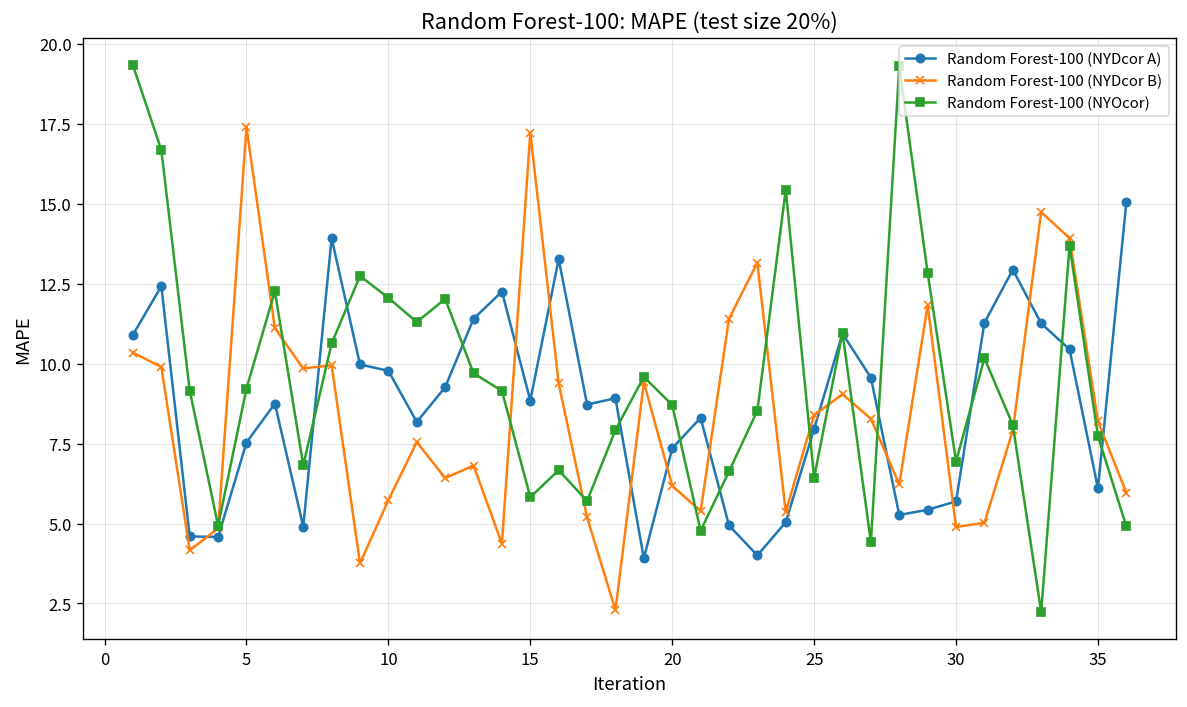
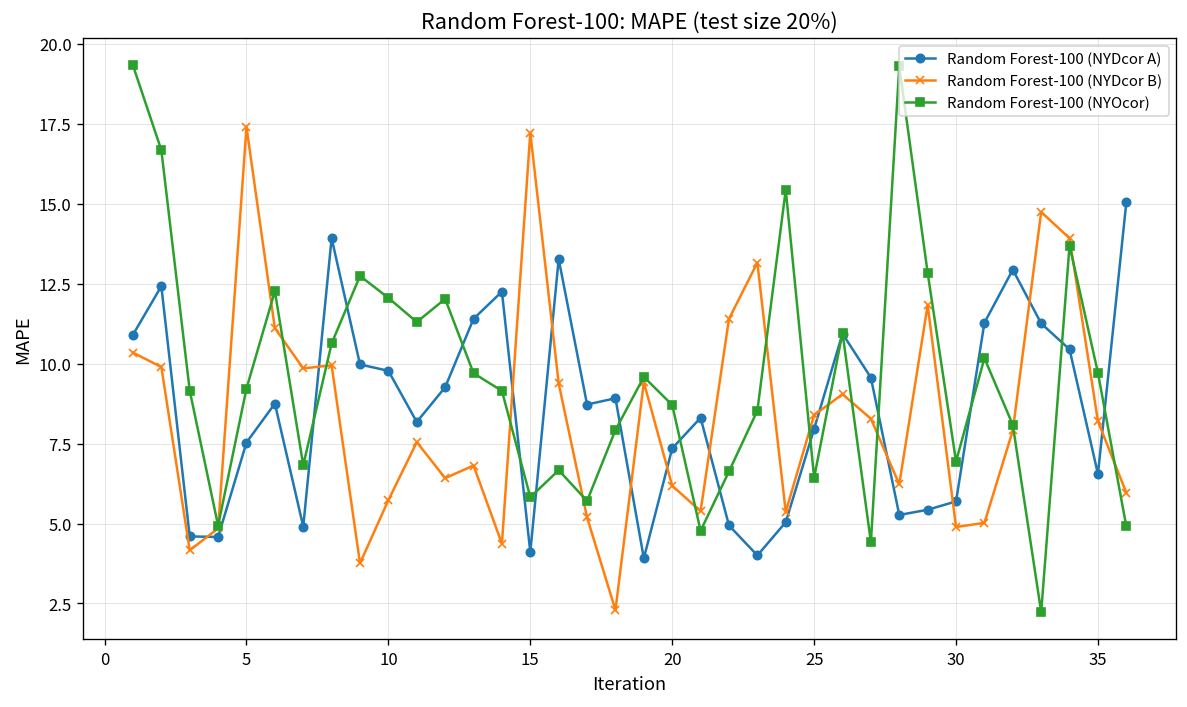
Random Forest-100 (NYDcor A), 15: 8.8 -> 4.1
Random Forest-100 (NYDcor A), 35: 6.1 -> 6.5
Random Forest-100 (NYOcor), 35: 7.7 -> 9.7
